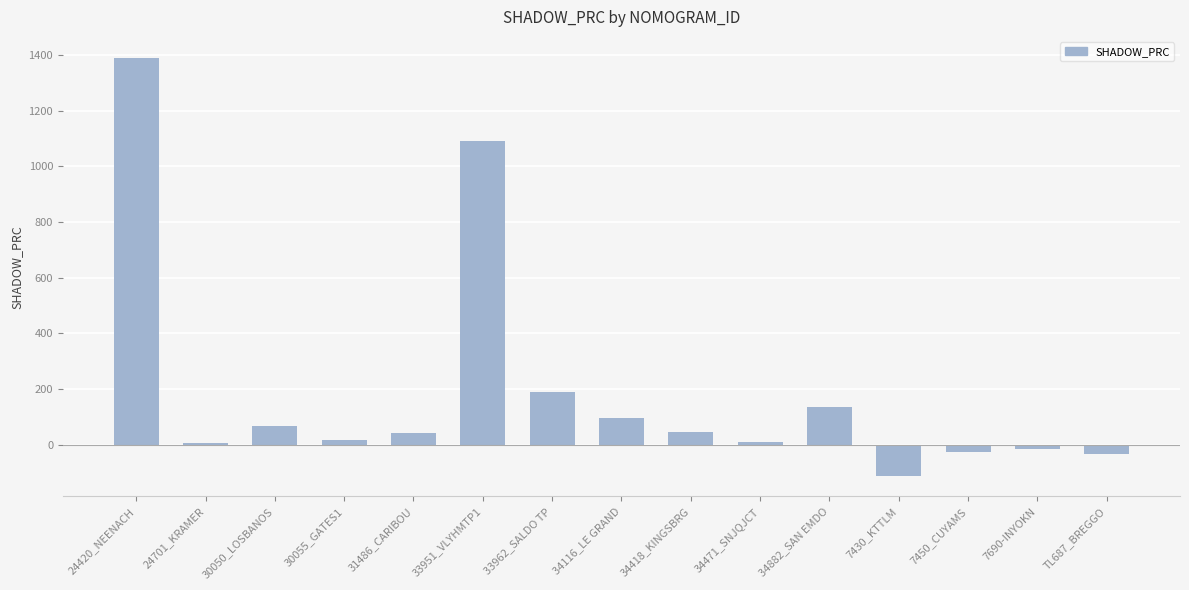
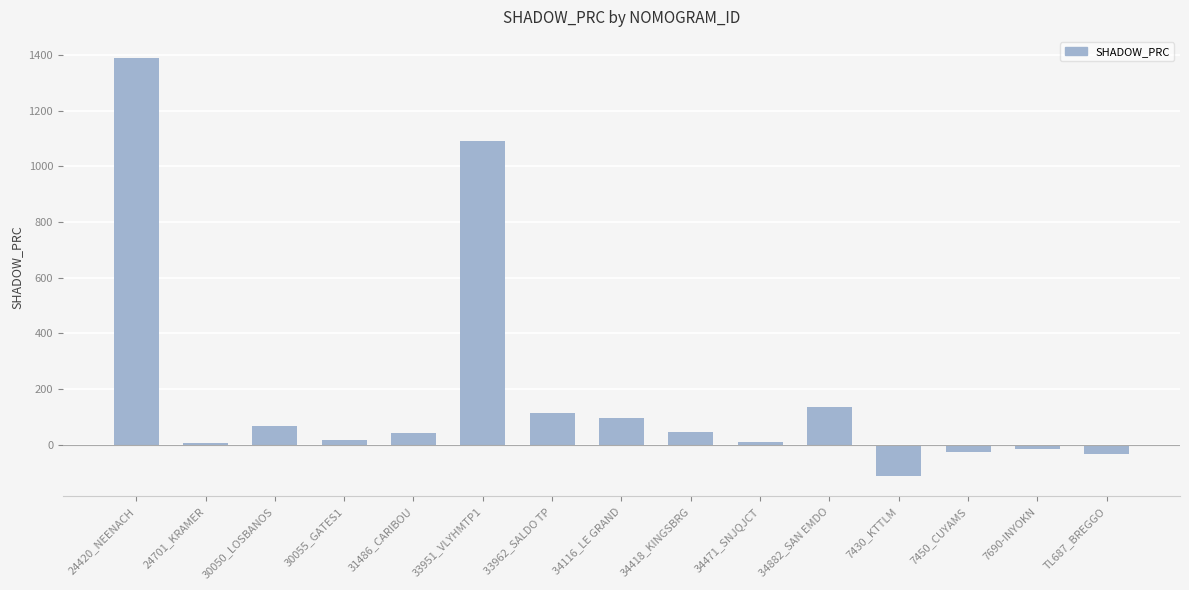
33962_SALDO TP: 190 -> 110
